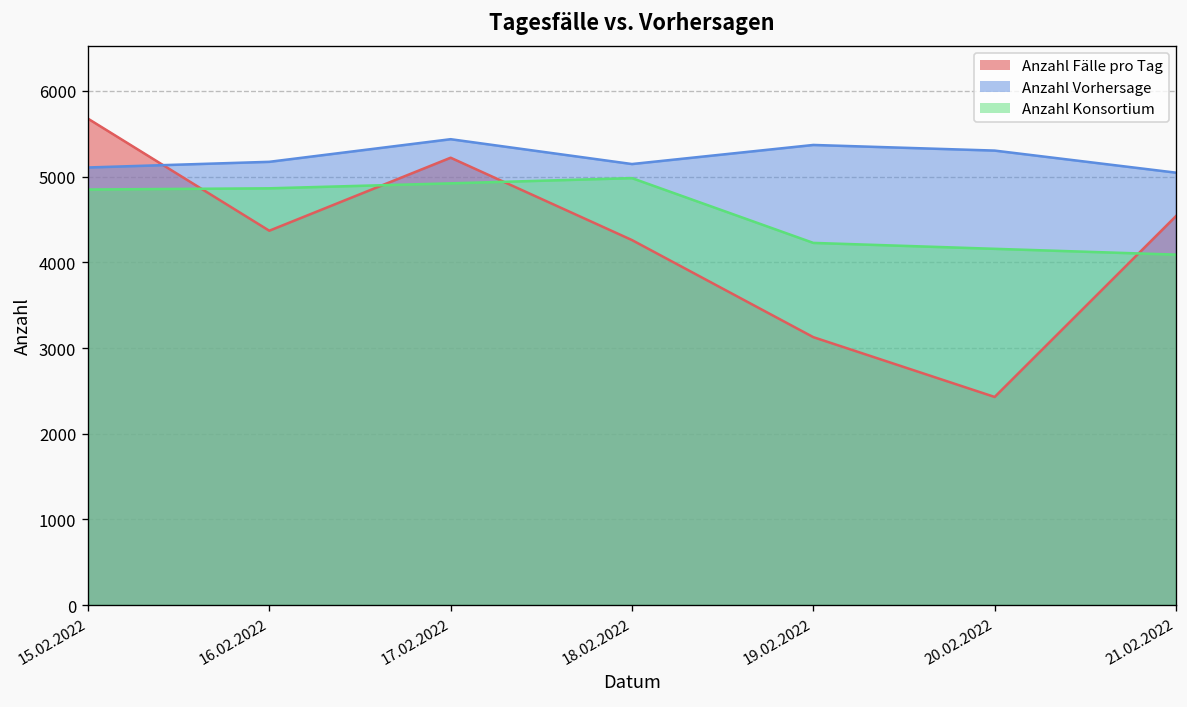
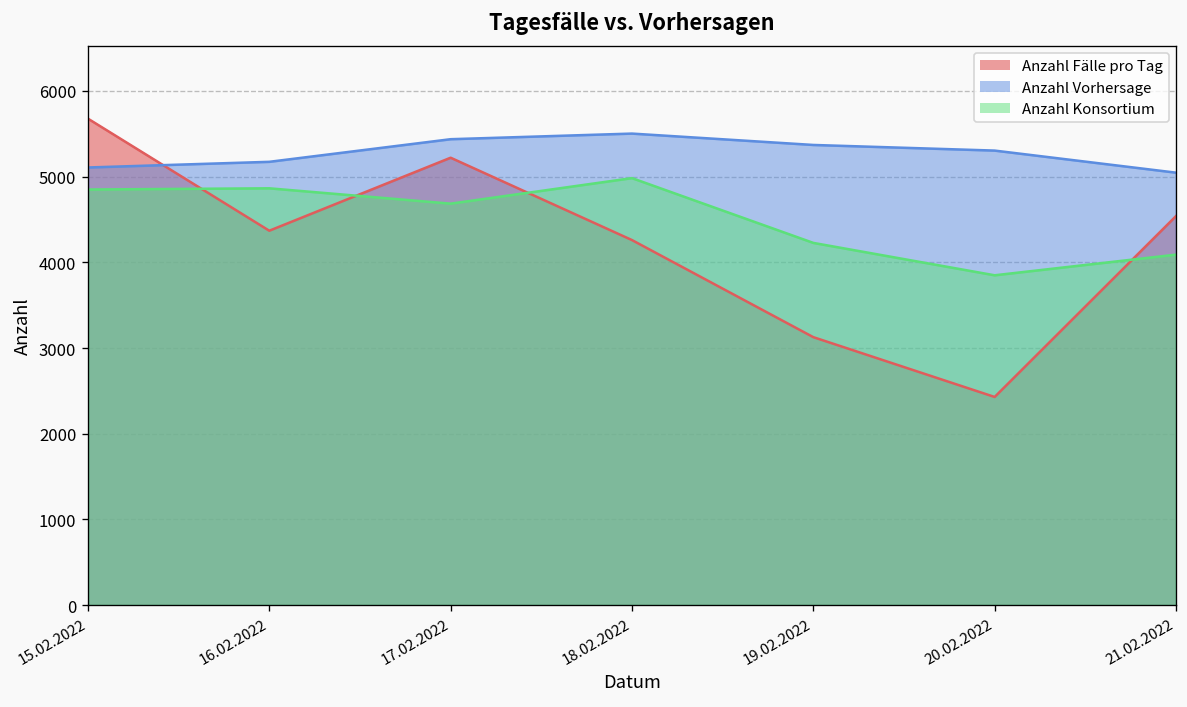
Anzahl Konsortium, 17.02.2022: 4900 -> 4700
Anzahl Vorhersage, 18.02.2022: 5100 -> 5500
Anzahl Konsortium, 20.02.2022: 4200 -> 3800
